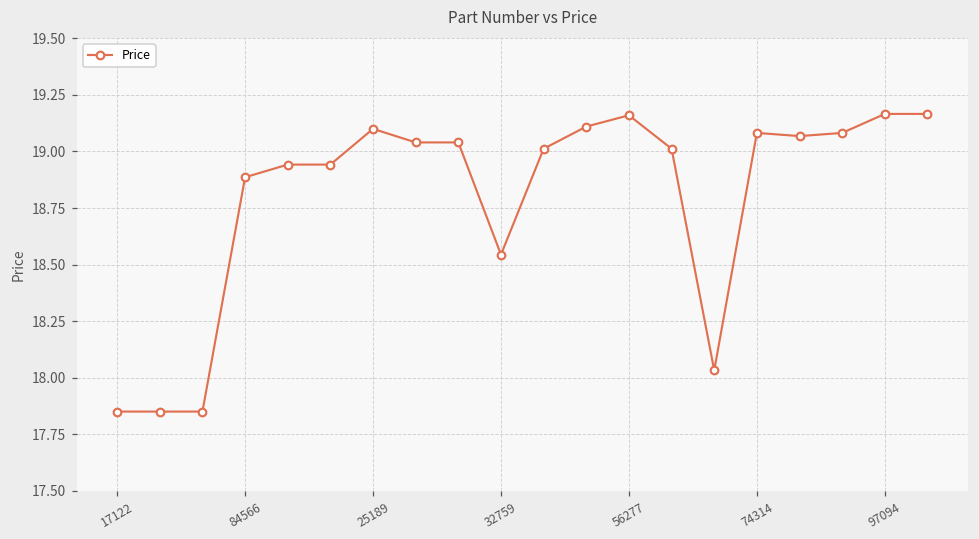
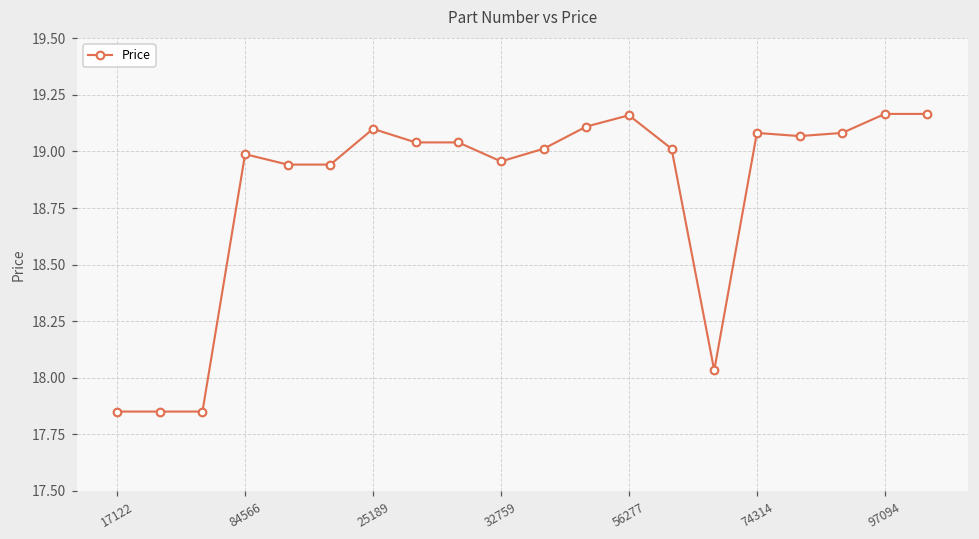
84566: 18.89 -> 18.99
32759: 18.54 -> 18.96
